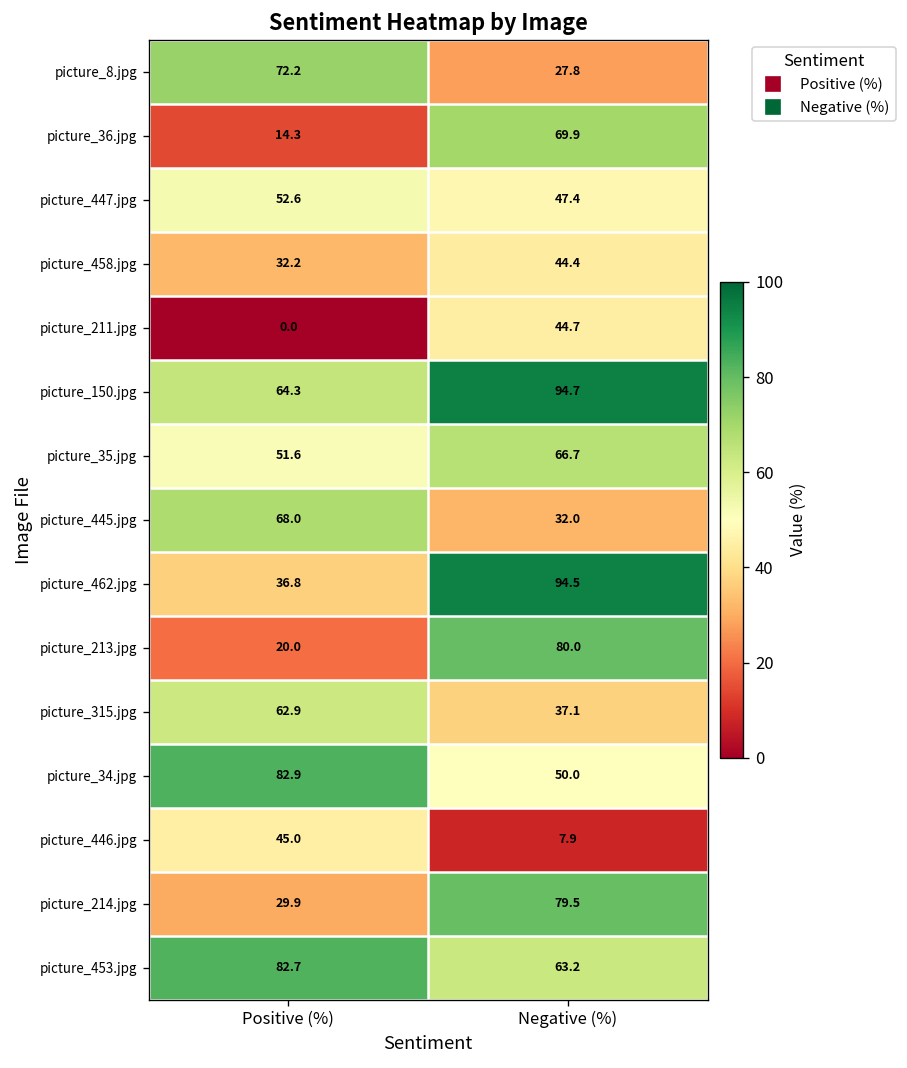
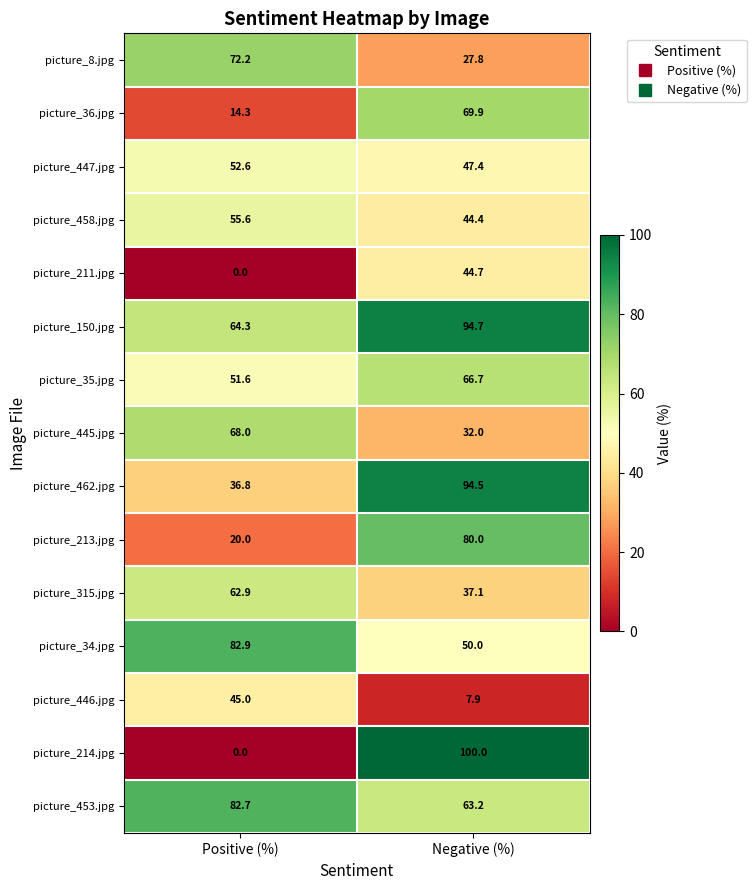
picture_458.jpg, Positive (%): 32.2 -> 55.6
picture_214.jpg, Positive (%): 29.9 -> 0.0
picture_214.jpg, Negative (%): 79.5 -> 100.0
